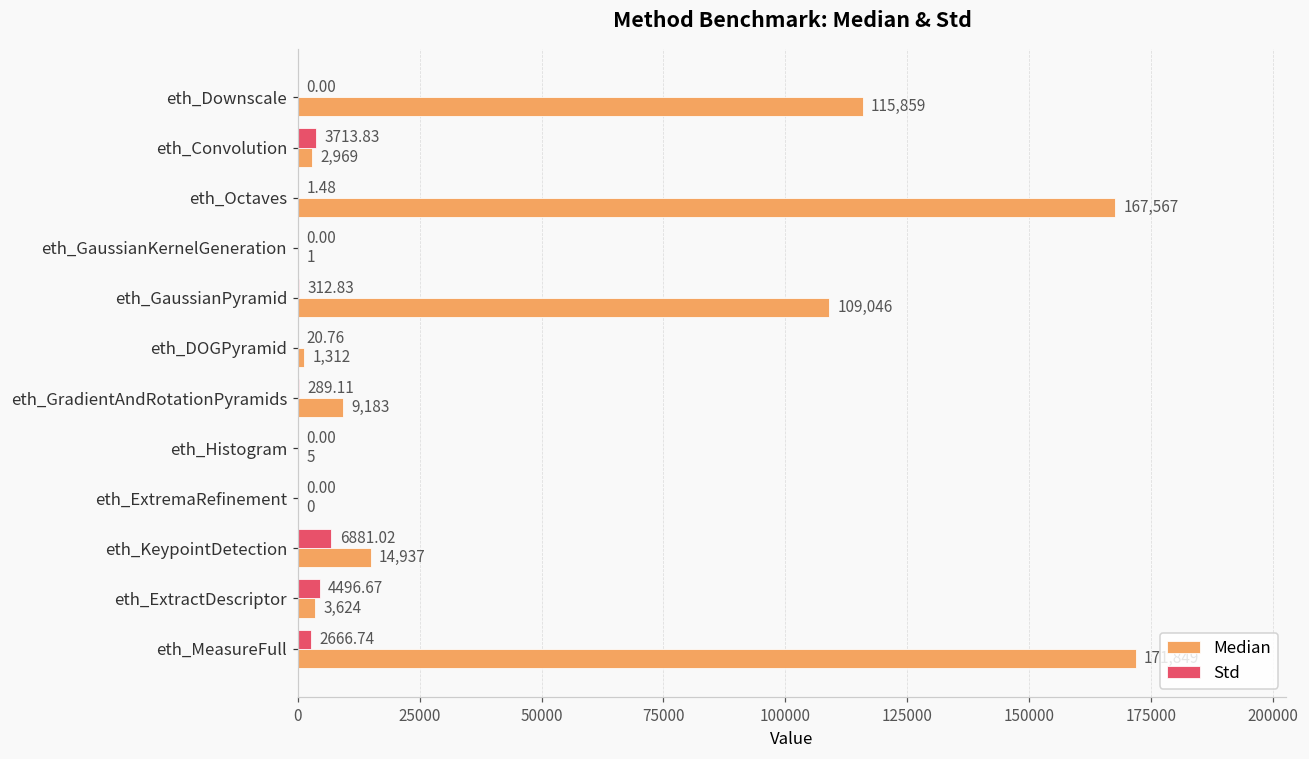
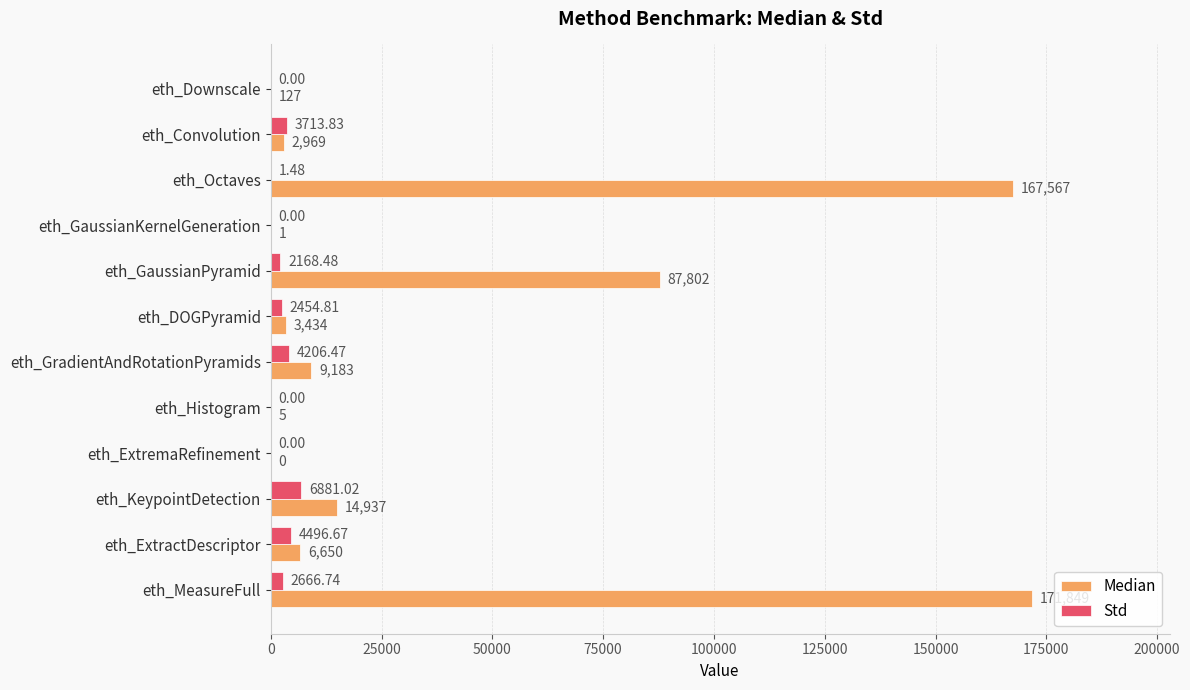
Median, eth_Downscale: 115,859 -> 127
Std, eth_GaussianPyramid: 312.83 -> 2168.48
Median, eth_GaussianPyramid: 109,046 -> 87,802
Std, eth_DOGPyramid: 20.76 -> 2454.81
Median, eth_DOGPyramid: 1,312 -> 3,434
Std, eth_GradientAndRotationPyramids: 289.11 -> 4206.47
Median, eth_ExtractDescriptor: 3,624 -> 6,650
